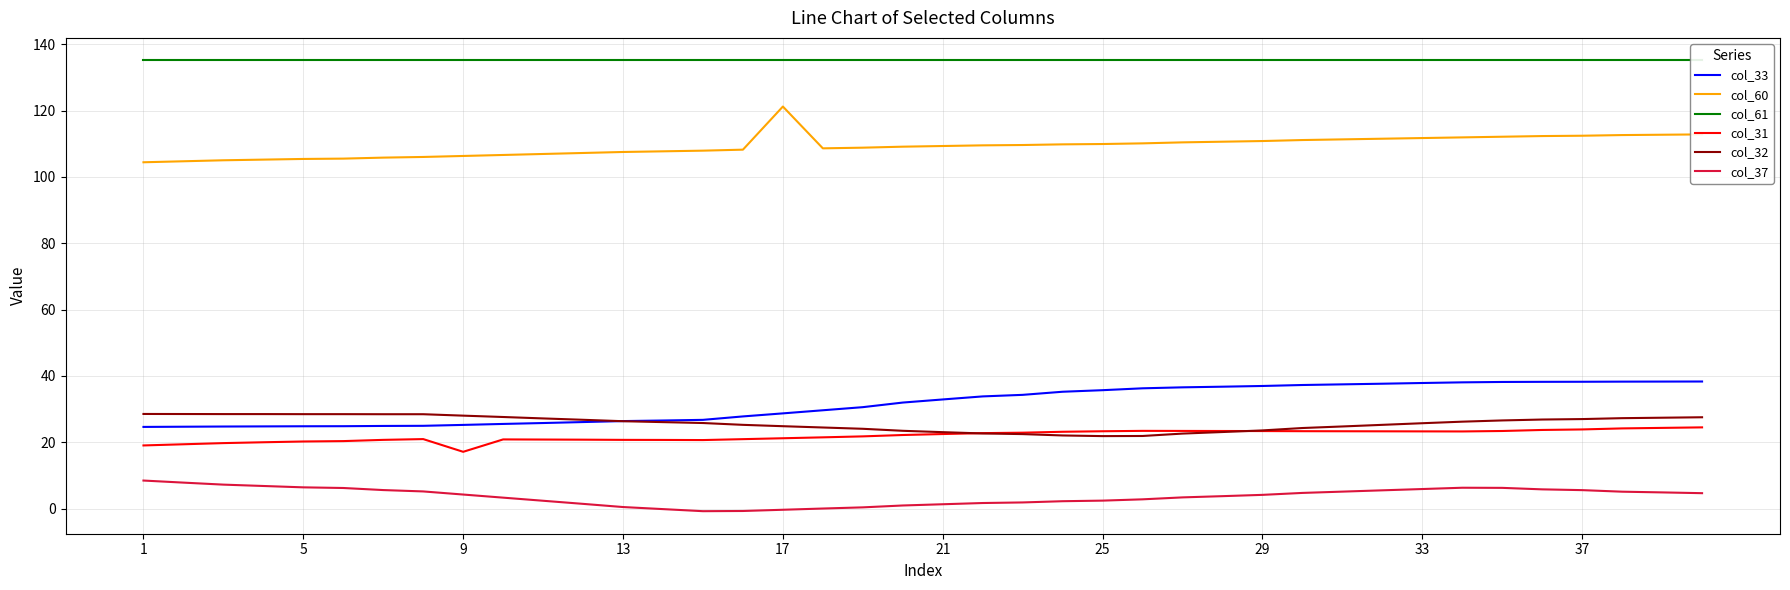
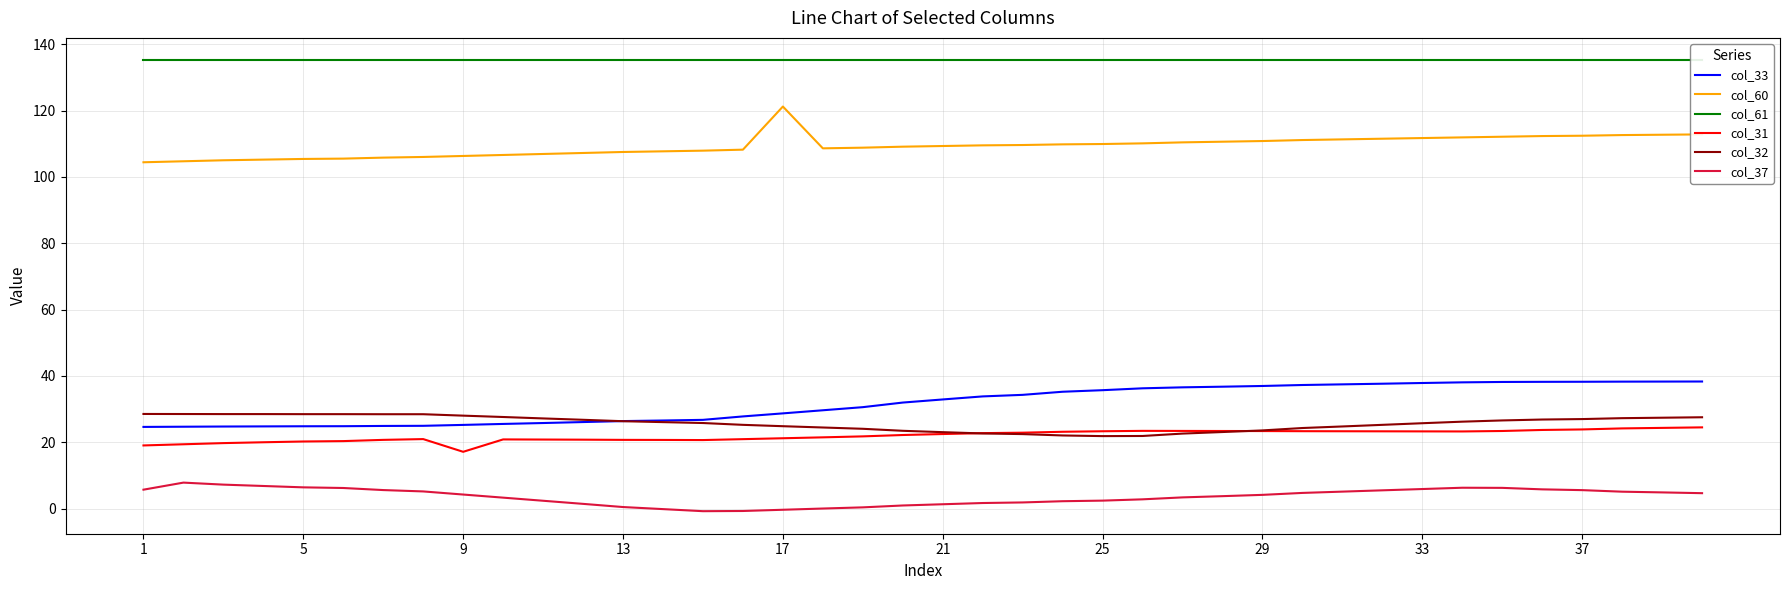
col_37, 1: 8 -> 6
